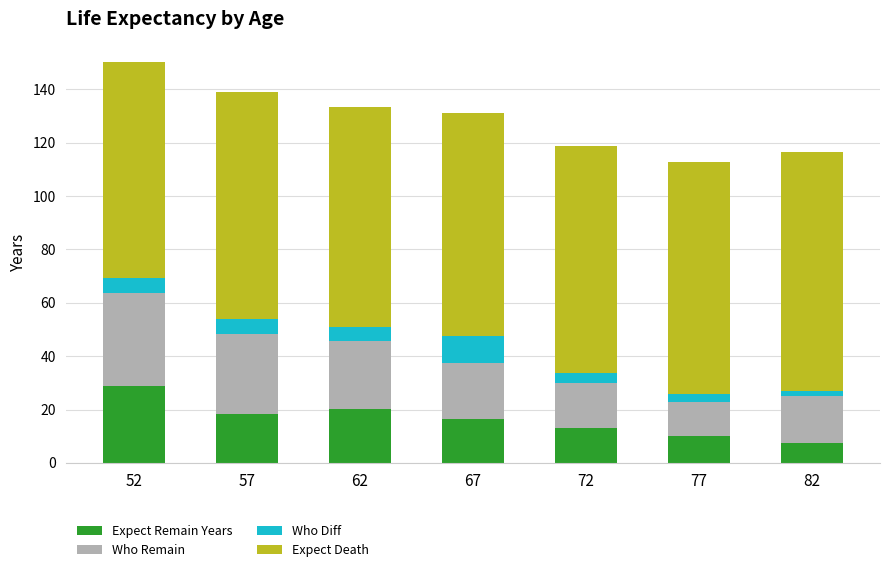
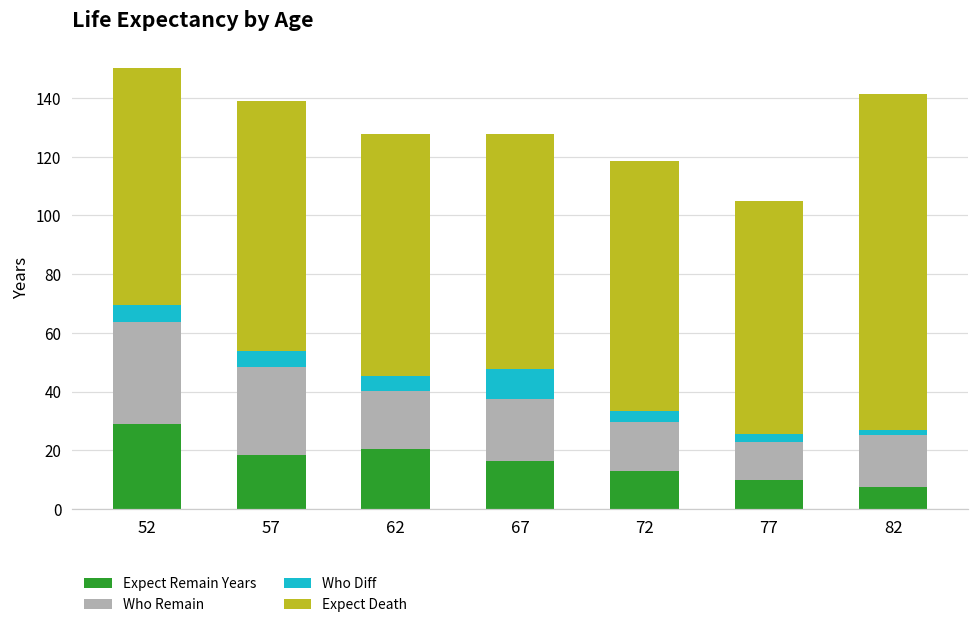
Who Remain, 62: 26 -> 20
Expect Death, 67: 84 -> 80
Expect Death, 77: 87 -> 79
Expect Death, 82: 89 -> 114
